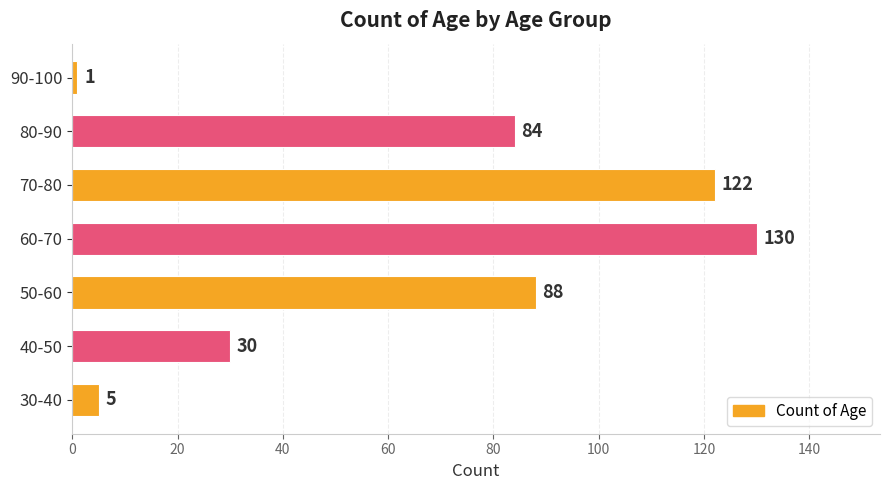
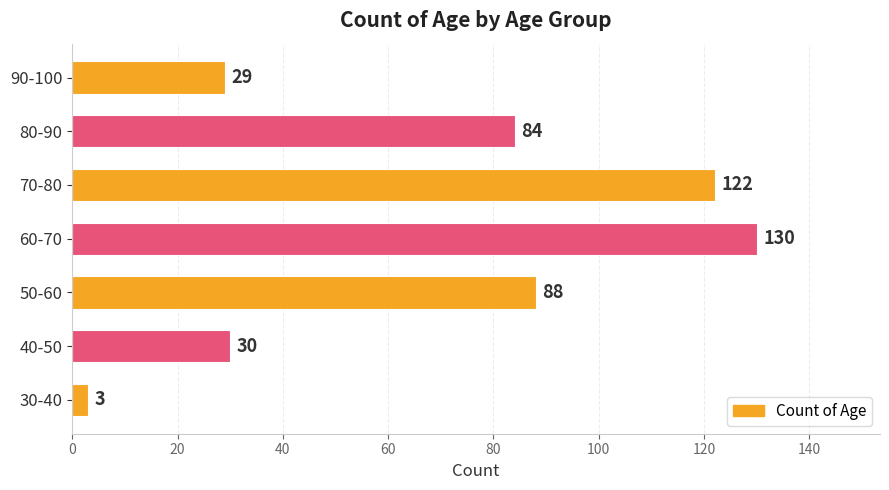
90-100: 1 -> 29
30-40: 5 -> 3
